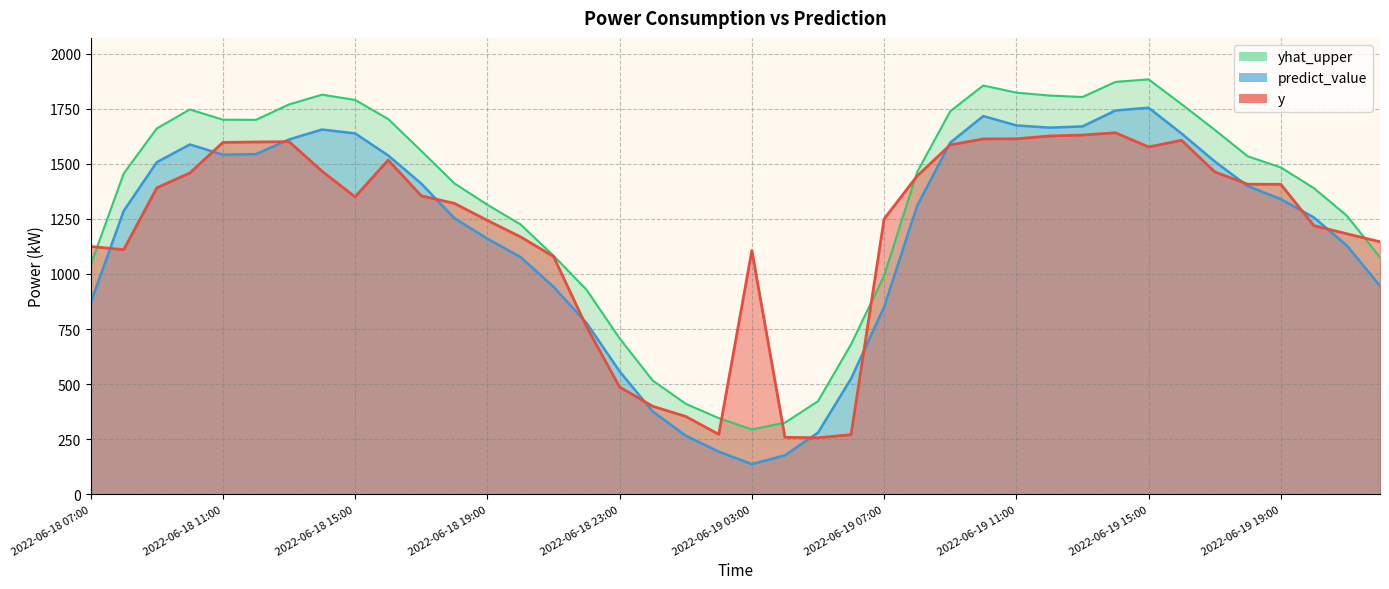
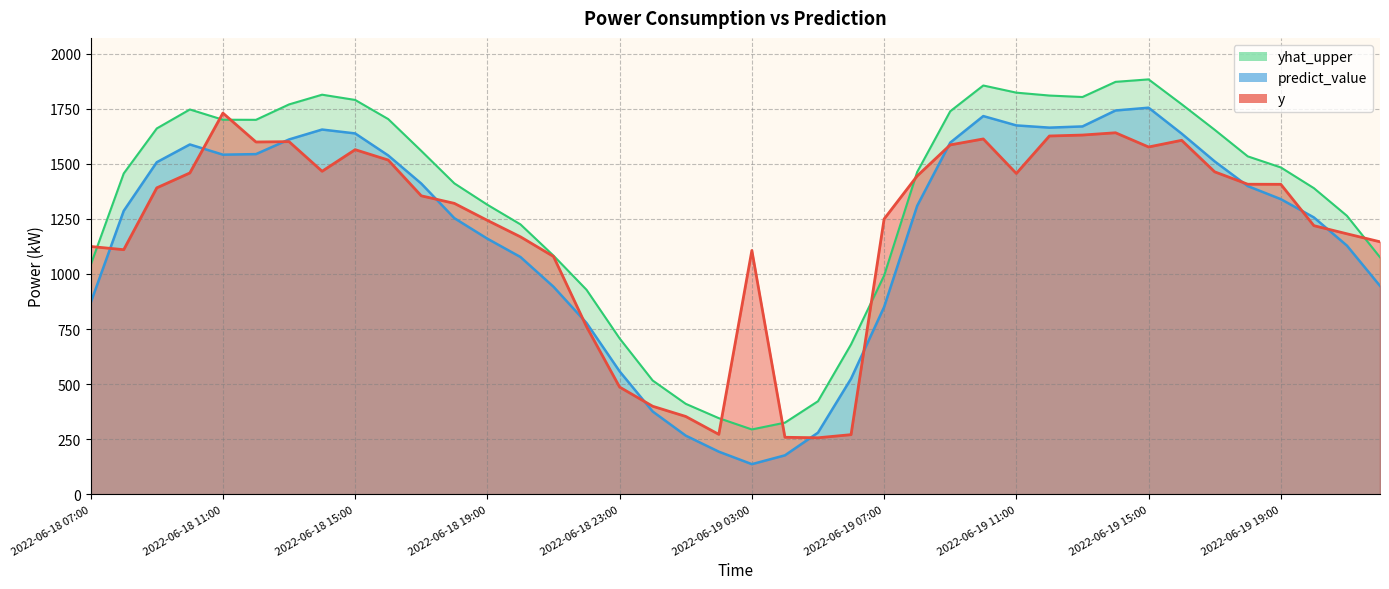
y, 2022-06-18 11:00: 1600 -> 1730
y, 2022-06-18 15:00: 1350 -> 1560
y, 2022-06-19 11:00: 1610 -> 1460
